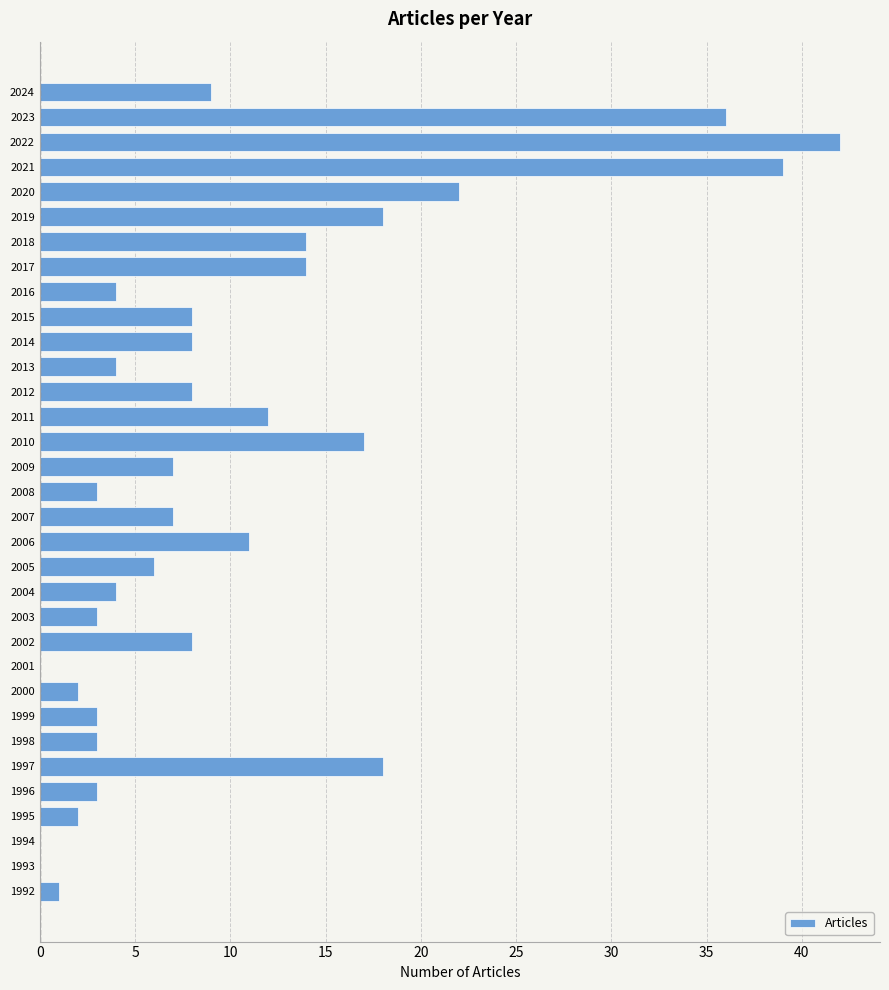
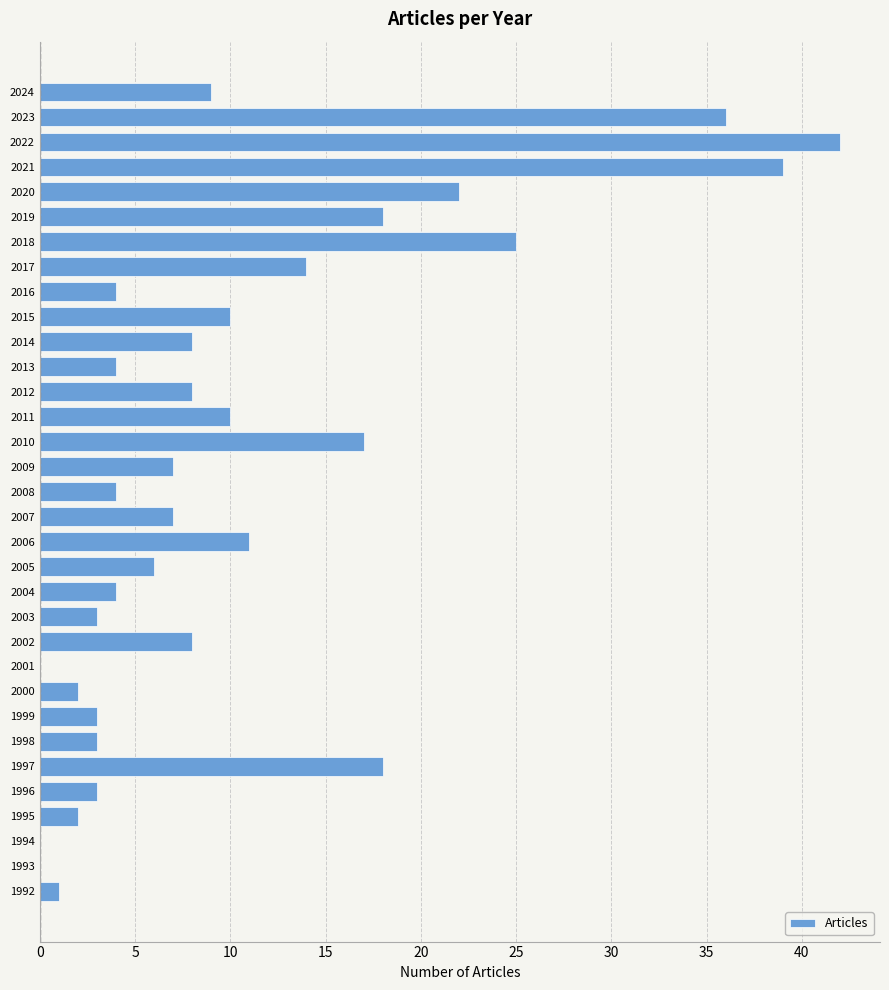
2018: 14 -> 25
2015: 8 -> 10
2011: 12 -> 10
2008: 3 -> 4
